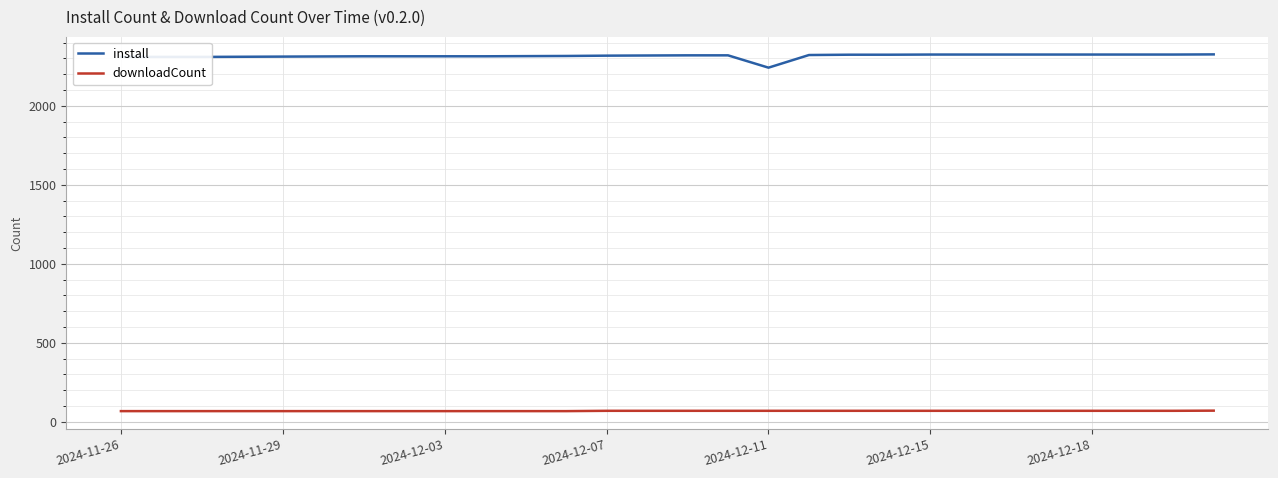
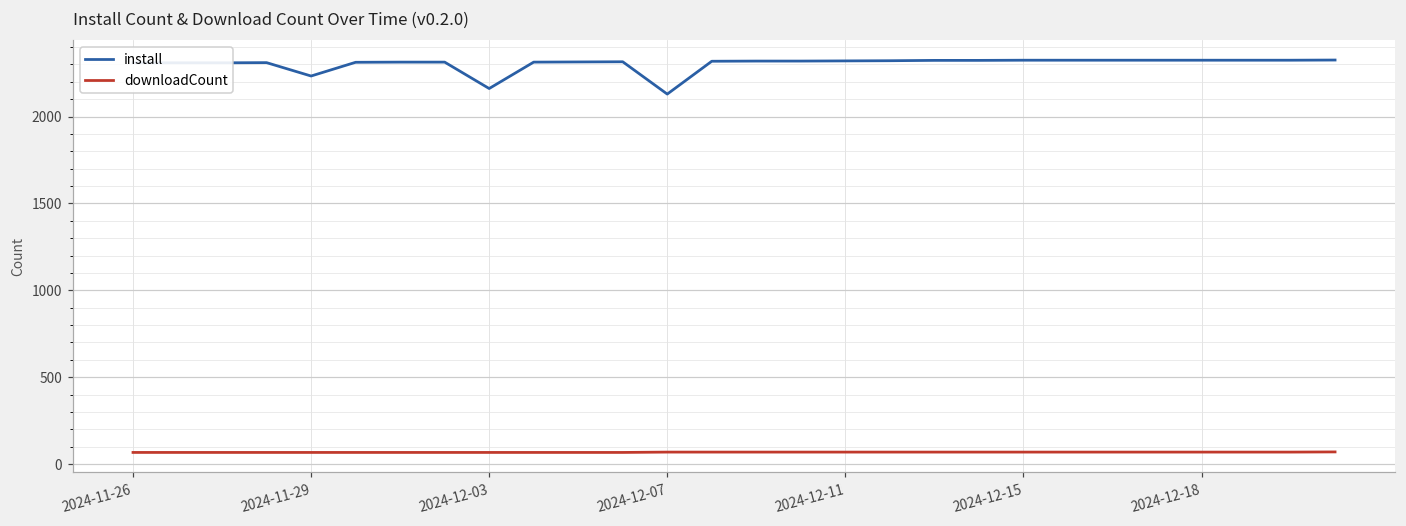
install, 2024-11-29: 2310 -> 2230
install, 2024-12-03: 2310 -> 2160
install, 2024-12-07: 2320 -> 2130
install, 2024-12-11: 2240 -> 2320
